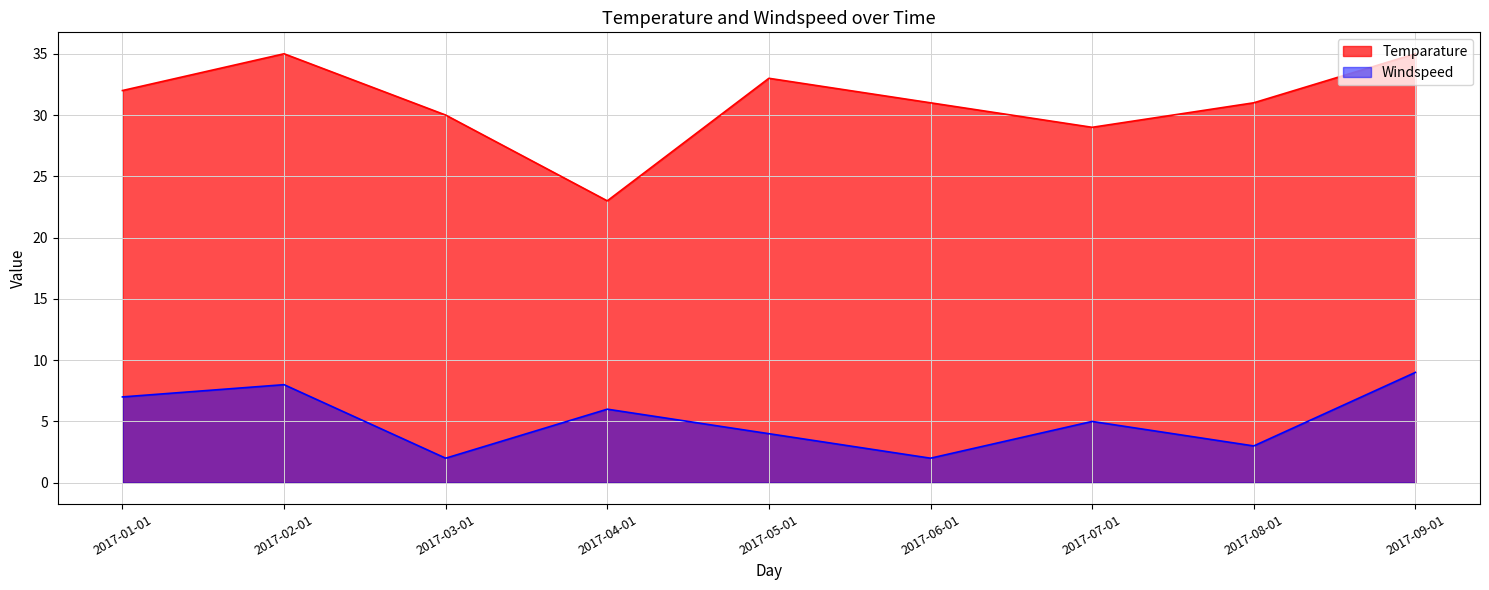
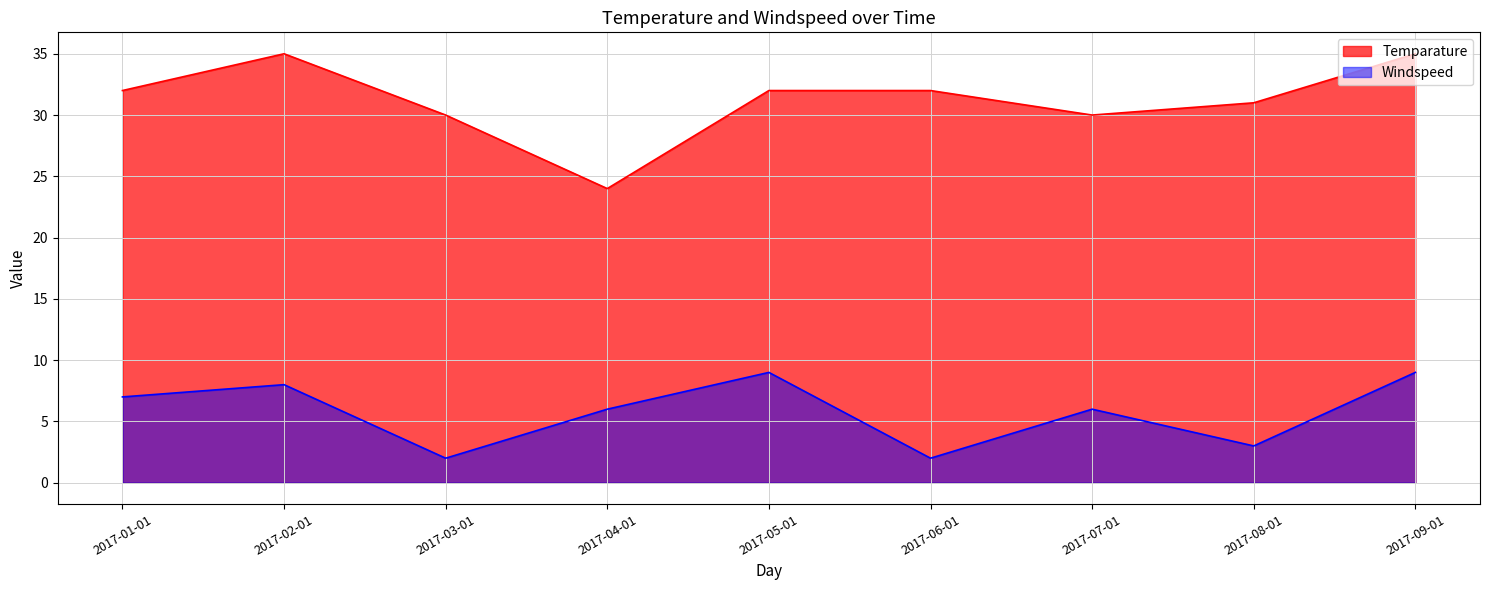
Temparature, 2017-04-01: 23 -> 24
Temparature, 2017-05-01: 33 -> 32
Windspeed, 2017-05-01: 4 -> 9
Temparature, 2017-06-01: 31 -> 32
Temparature, 2017-07-01: 29 -> 30
Windspeed, 2017-07-01: 5 -> 6
